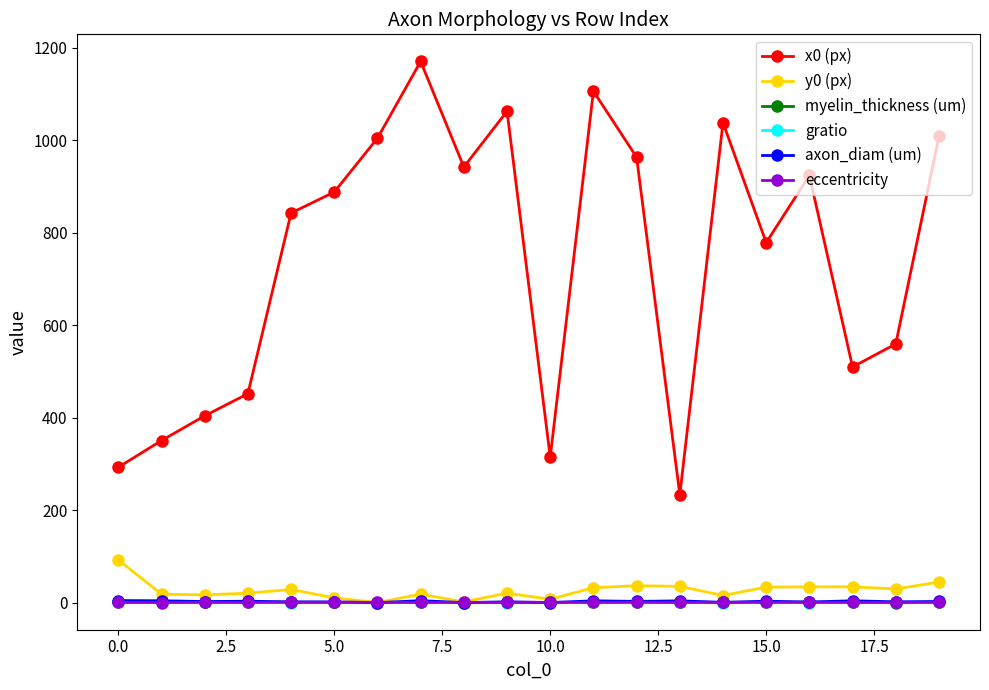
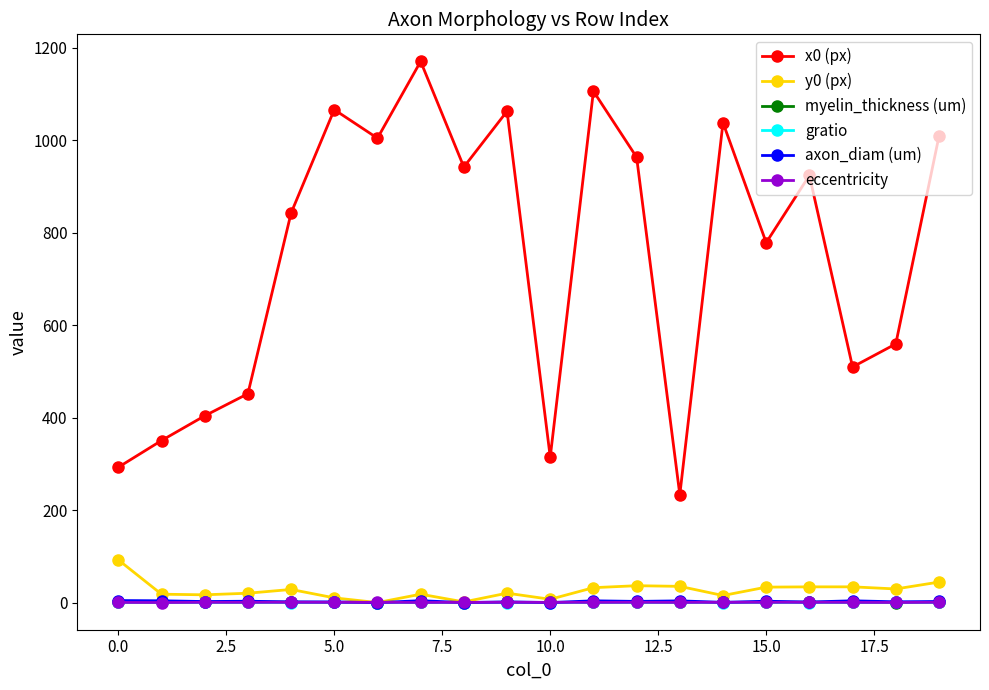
x0 (px), 5.0: 890 -> 1070
